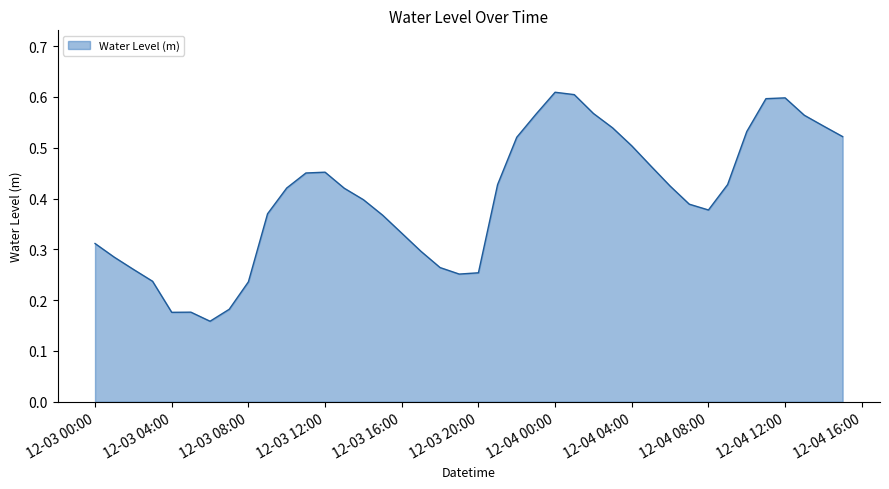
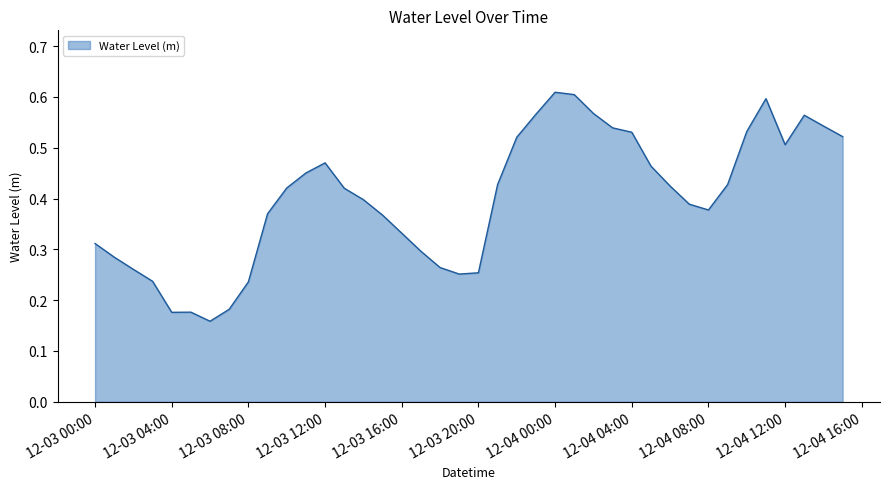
12-03 12:00: 0.45 -> 0.47
12-04 04:00: 0.50 -> 0.53
12-04 12:00: 0.60 -> 0.51
